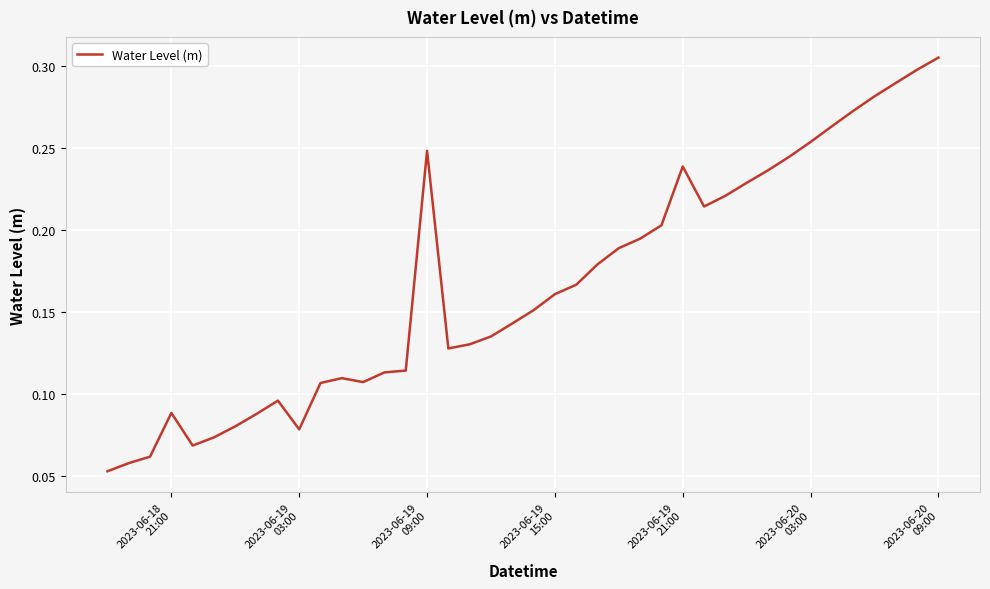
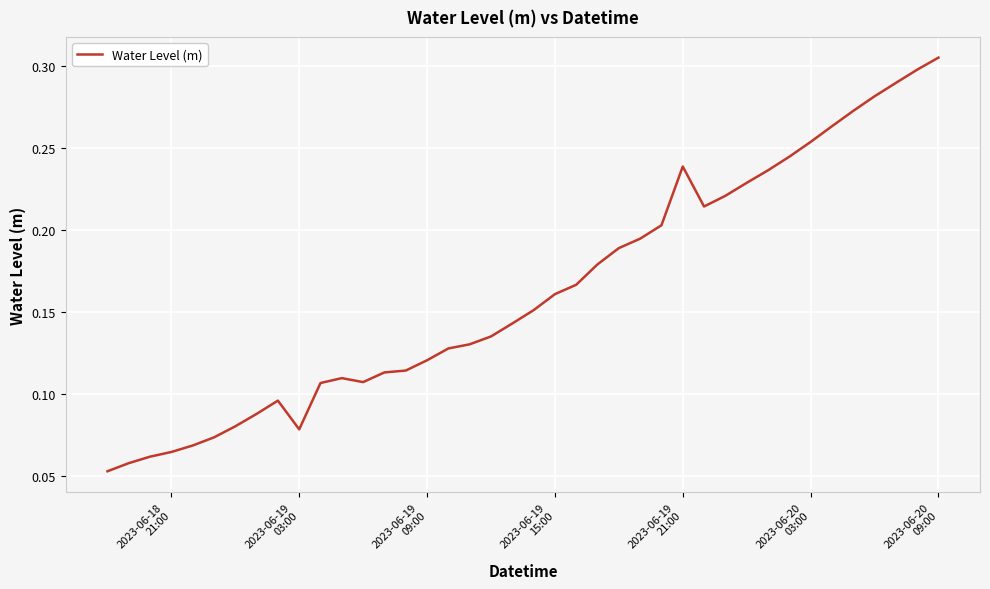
2023-06-18 21:00: 0.088 -> 0.065
2023-06-19 09:00: 0.248 -> 0.121
